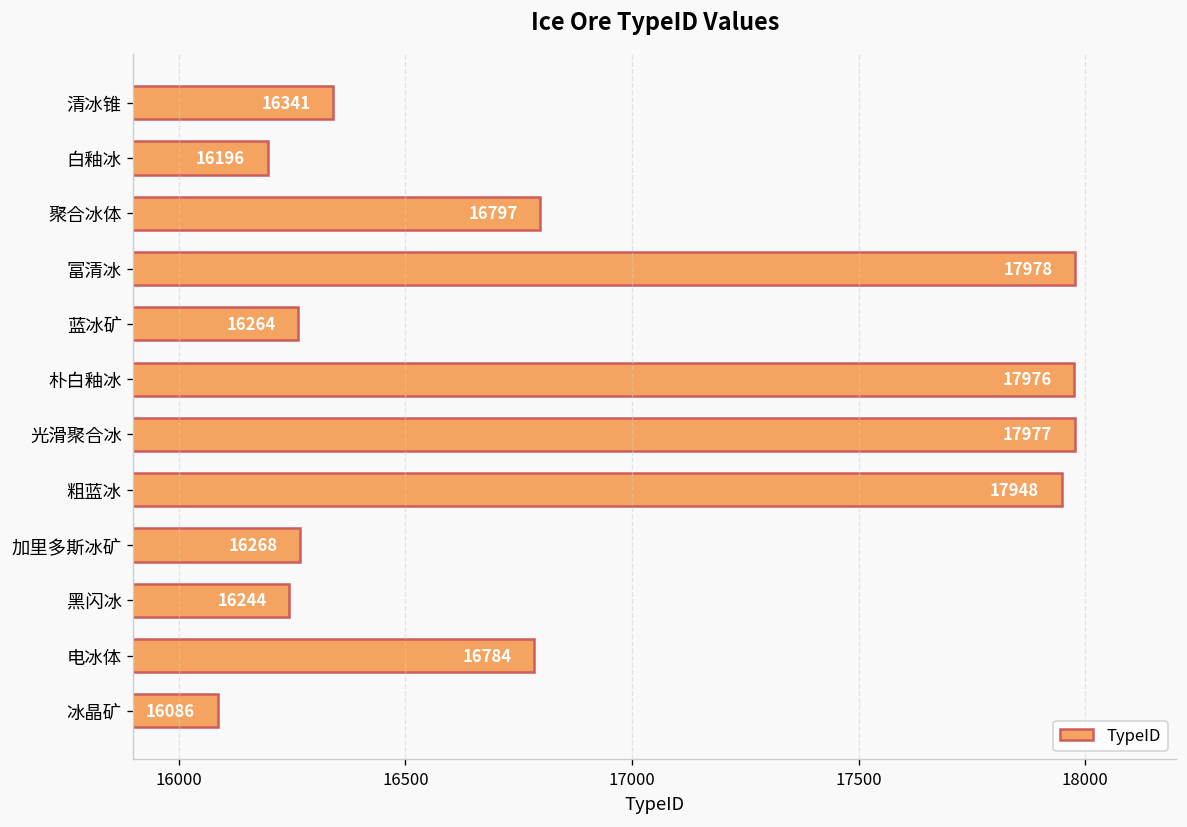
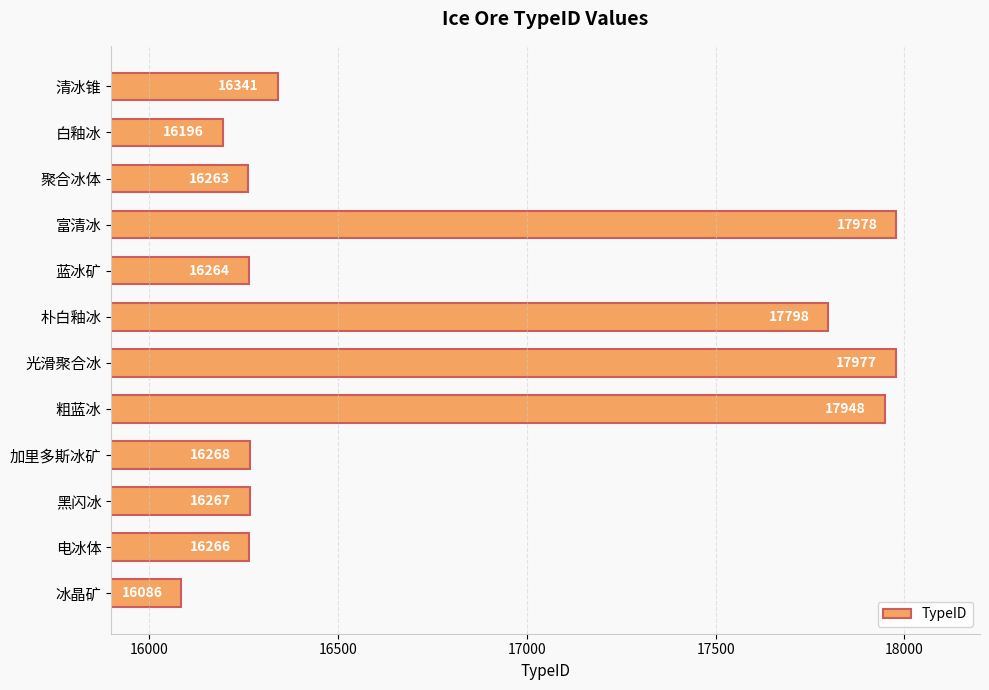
聚合冰体: 16797 -> 16263
朴白釉冰: 17976 -> 17798
黑闪冰: 16244 -> 16267
电冰体: 16784 -> 16266
